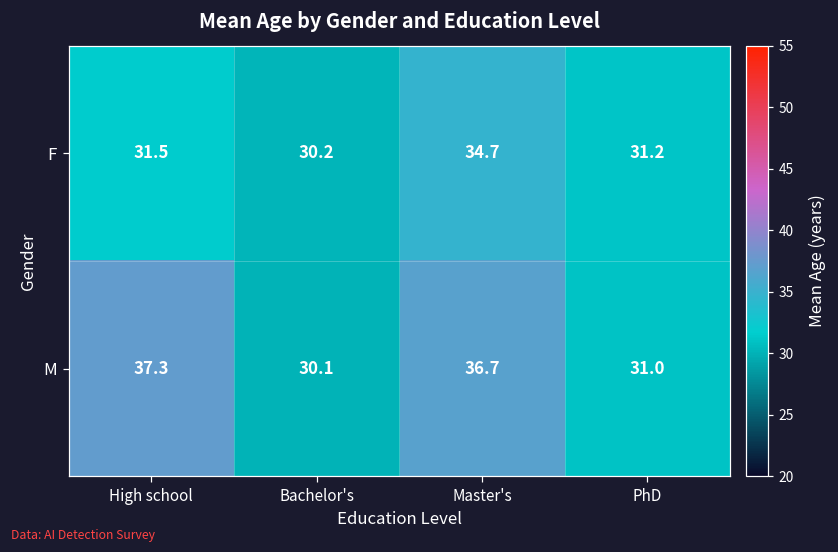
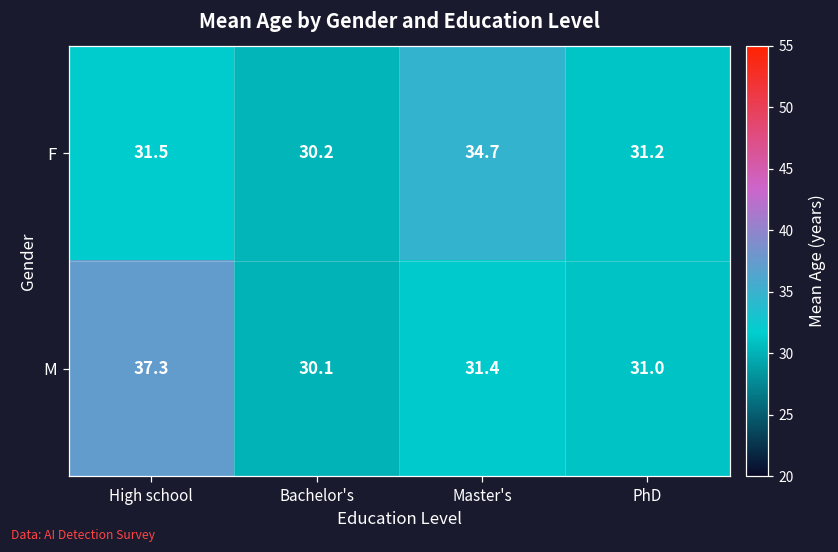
M, Master's: 36.7 -> 31.4
